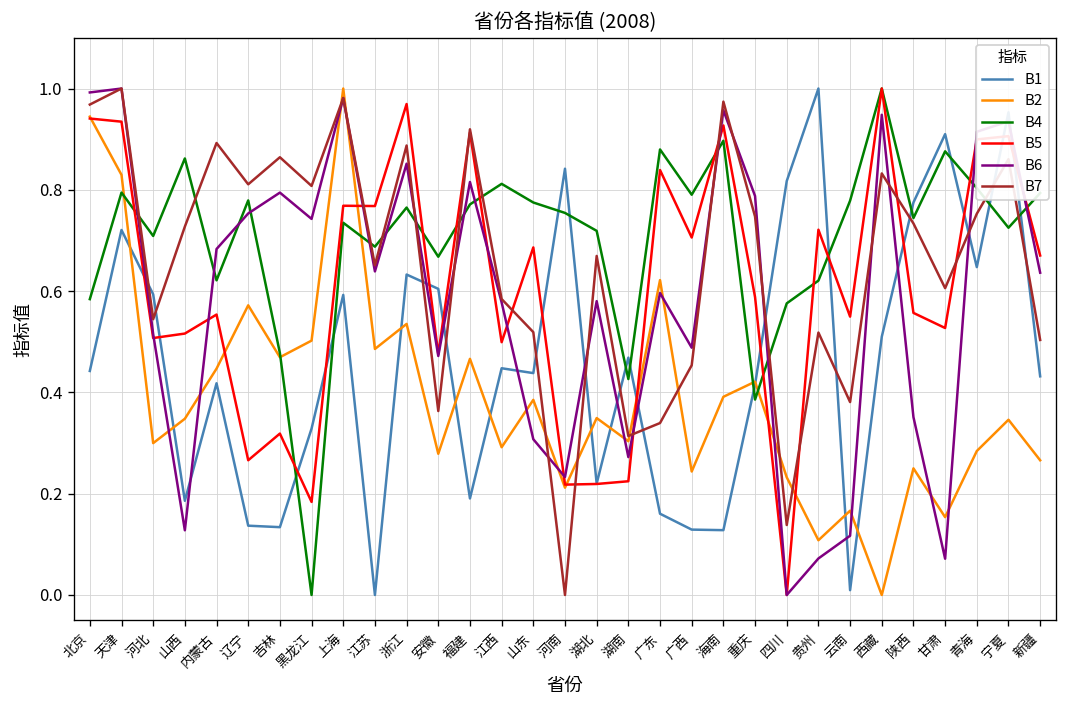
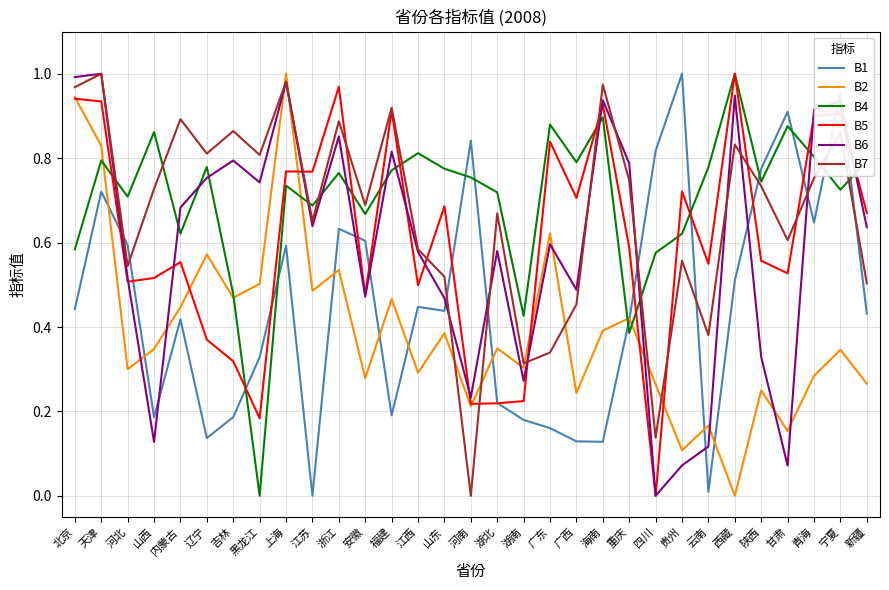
B5, 辽宁: 0.27 -> 0.37
B1, 吉林: 0.13 -> 0.19
B7, 安徽: 0.36 -> 0.69
B6, 山东: 0.31 -> 0.47
B1, 湖南: 0.47 -> 0.18
B6, 海南: 0.96 -> 0.94
B2, 四川: 0.23 -> 0.26
B7, 贵州: 0.52 -> 0.56
B6, 陕西: 0.35 -> 0.33
